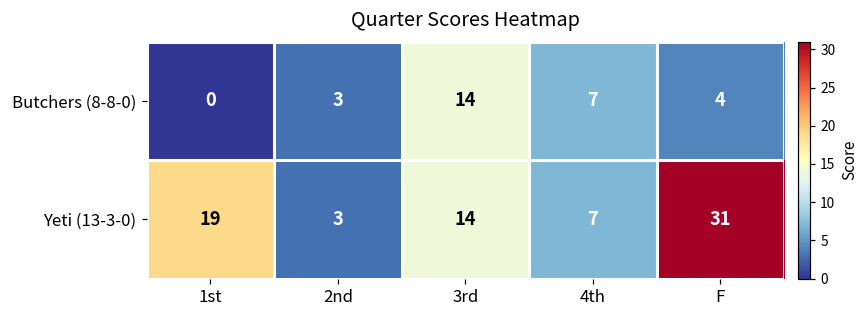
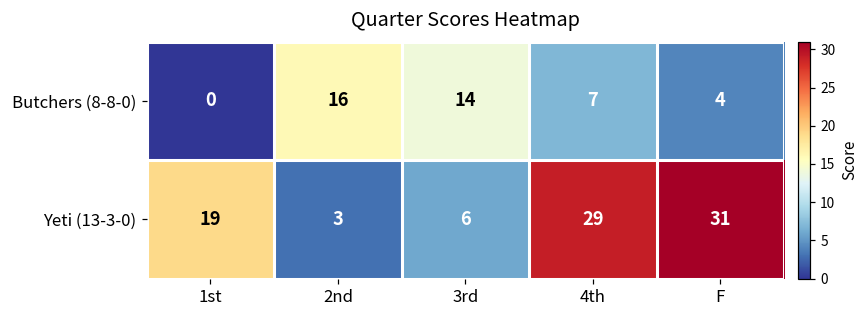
Butchers (8-8-0), 2nd: 3 -> 16
Yeti (13-3-0), 3rd: 14 -> 6
Yeti (13-3-0), 4th: 7 -> 29
